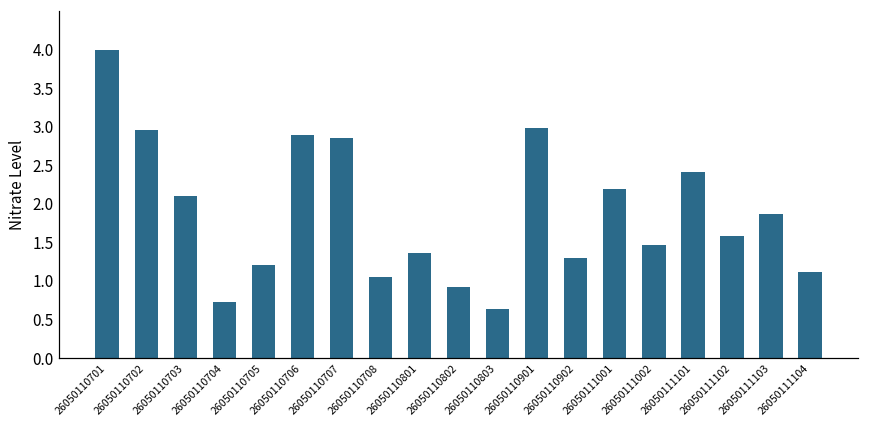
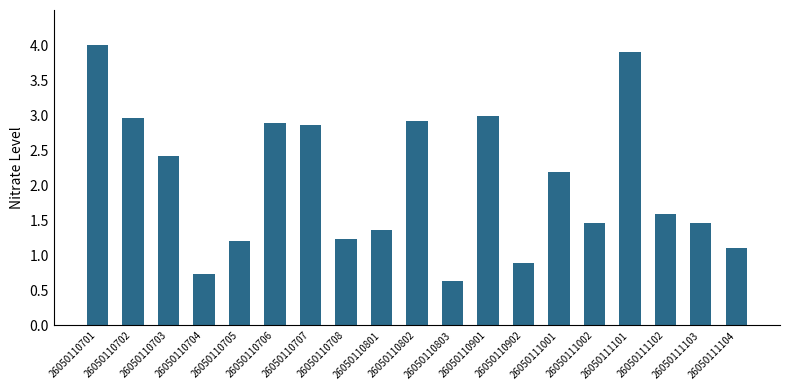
26050110703: 2.1 -> 2.4
26050110708: 1.0 -> 1.2
26050110802: 0.9 -> 2.9
26050110902: 1.3 -> 0.9
26050111101: 2.4 -> 3.9
26050111103: 1.9 -> 1.5
